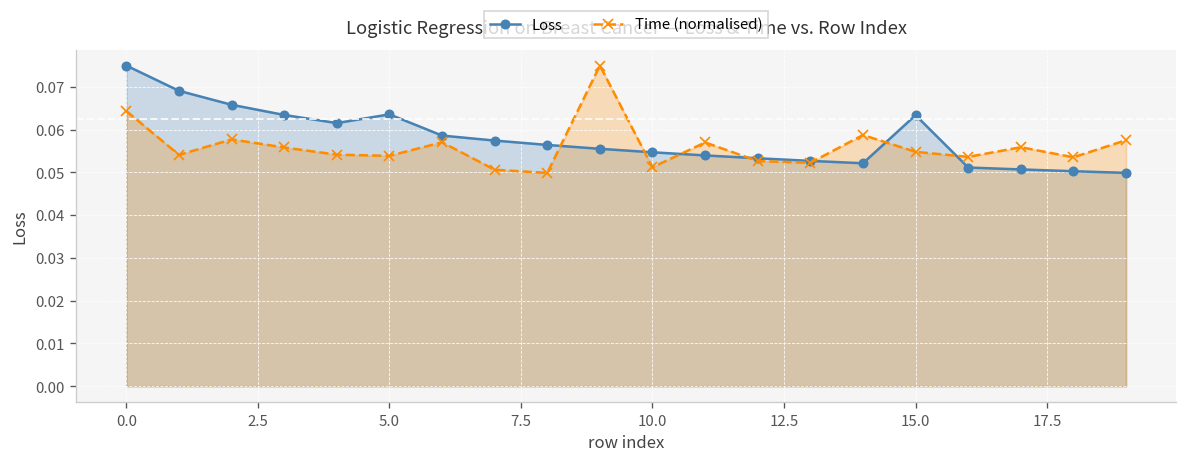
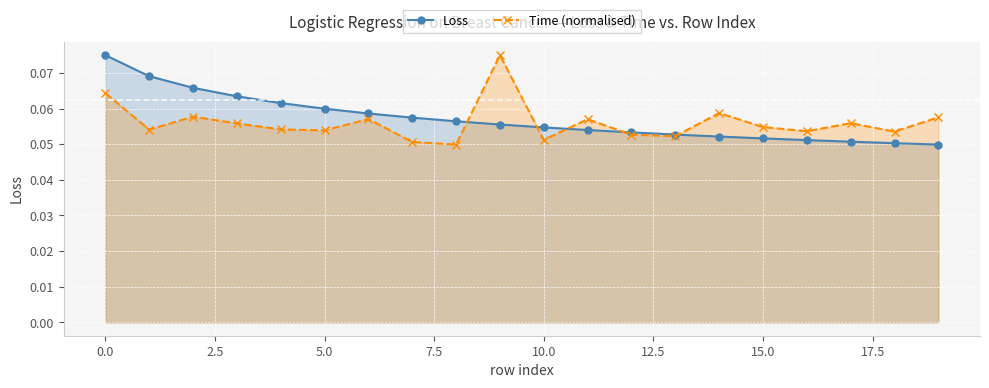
Loss, 5.0: 0.064 -> 0.060
Loss, 15.0: 0.063 -> 0.052
